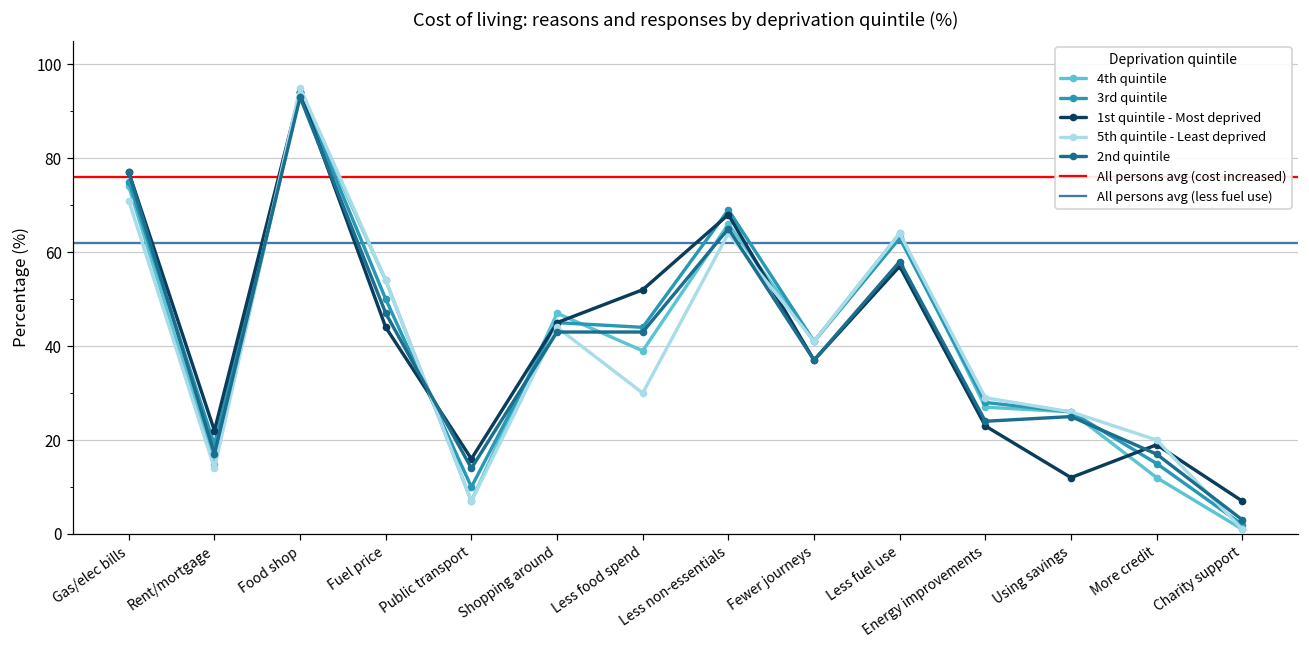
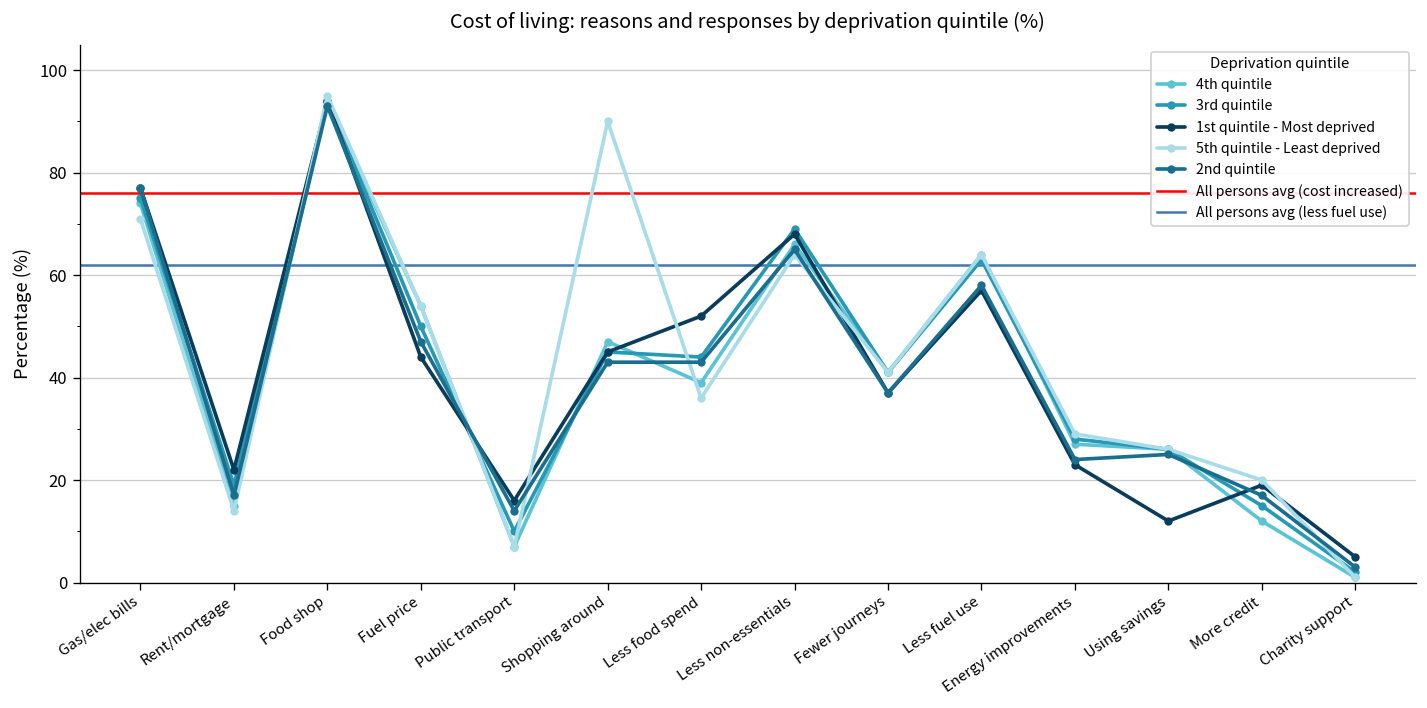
5th quintile - Least deprived, Shopping around: 44 -> 90
5th quintile - Least deprived, Less food spend: 30 -> 36
1st quintile - Most deprived, Charity support: 7 -> 5
